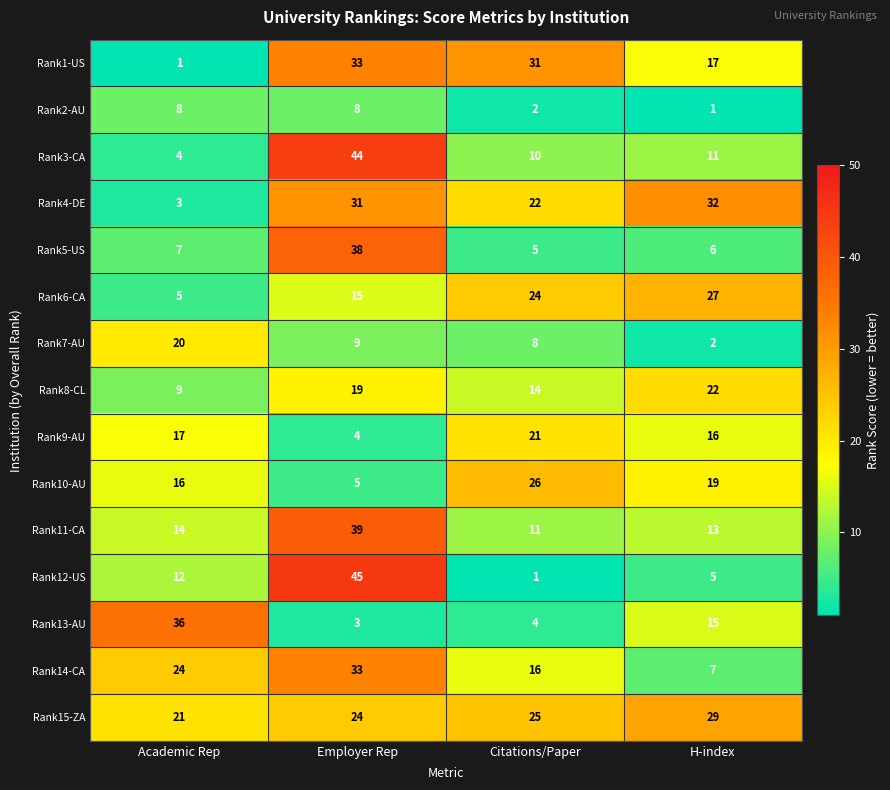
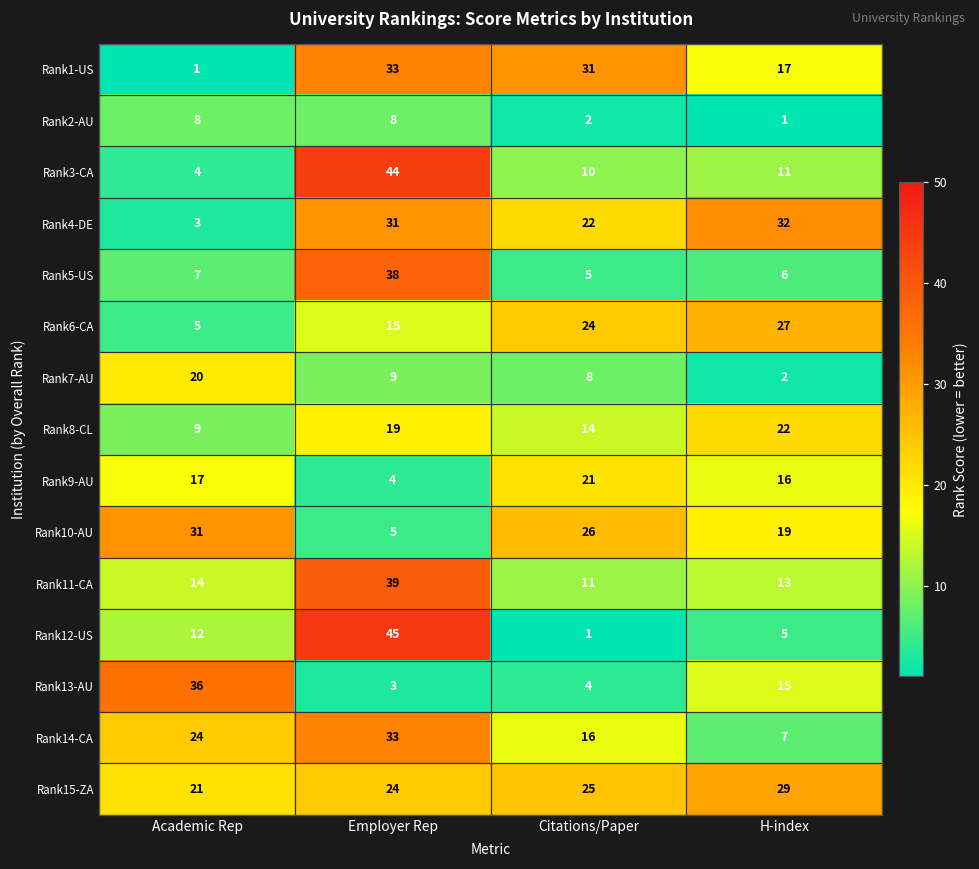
Rank10-AU, Academic Rep: 16 -> 31
